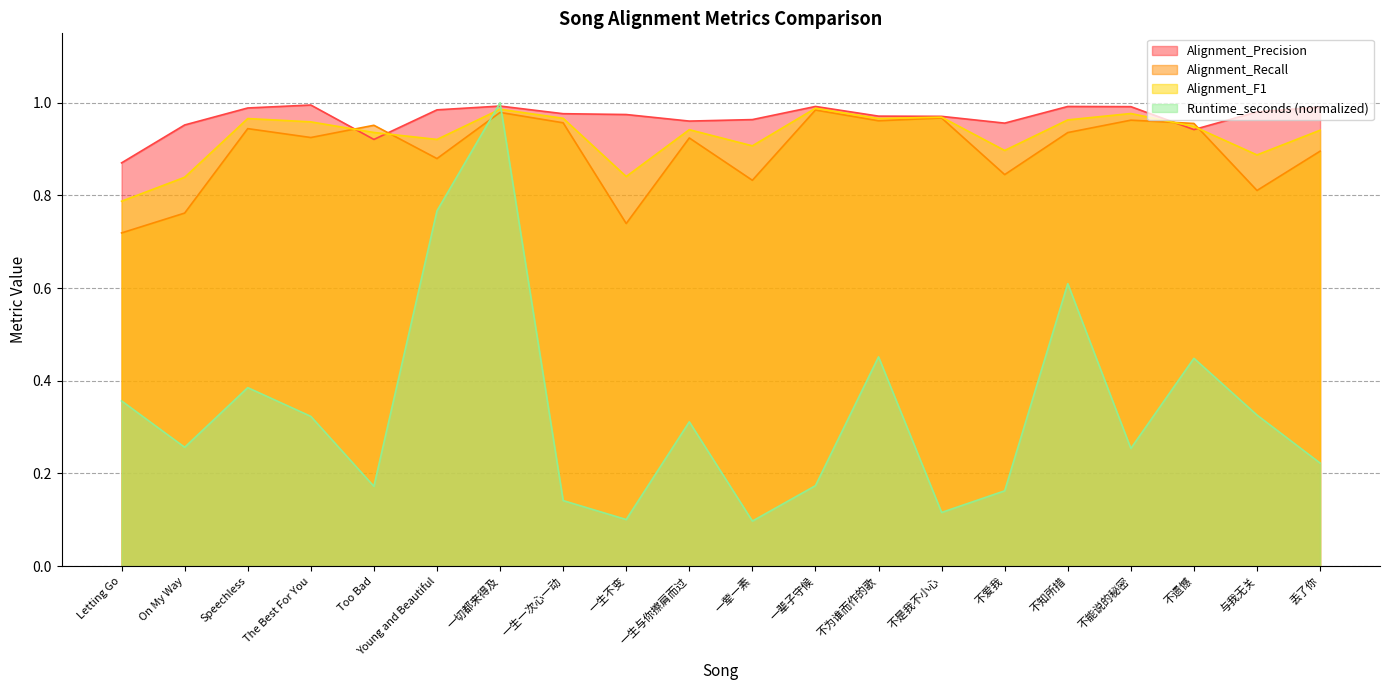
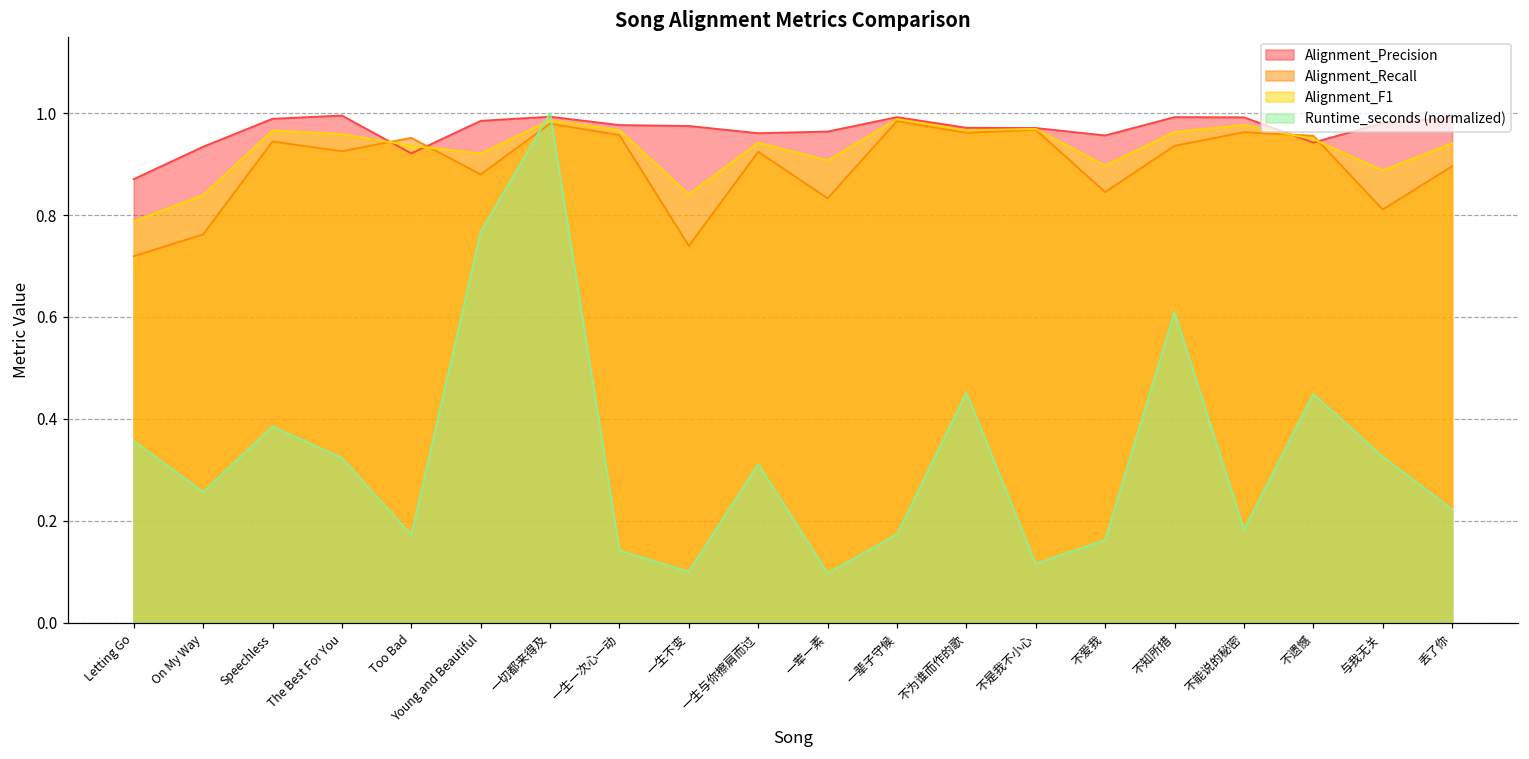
Alignment_Precision, On My Way: 0.95 -> 0.93
Runtime_seconds (normalized), 不能说的秘密: 0.25 -> 0.18
